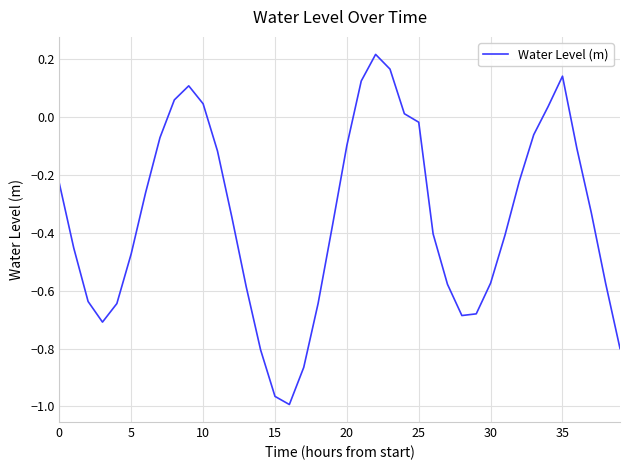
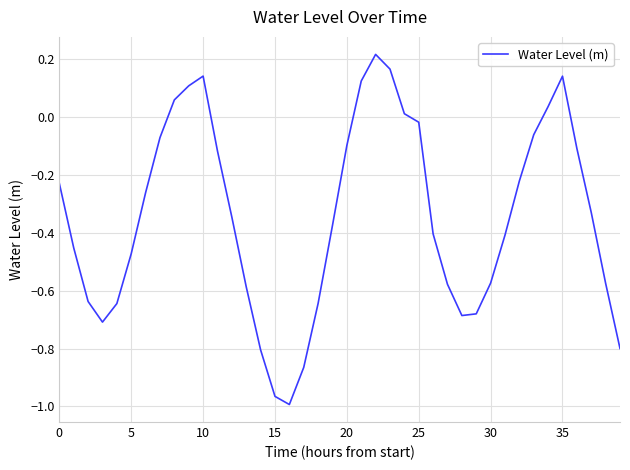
10: 0.05 -> 0.14
